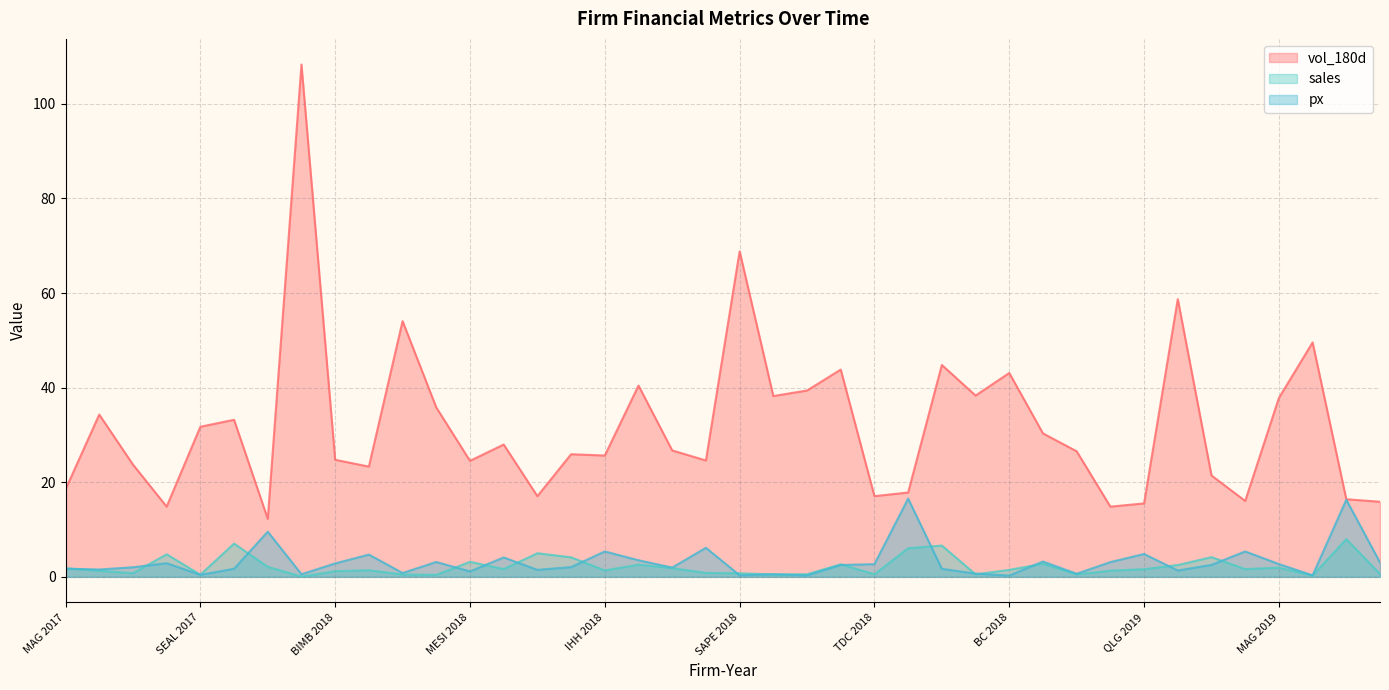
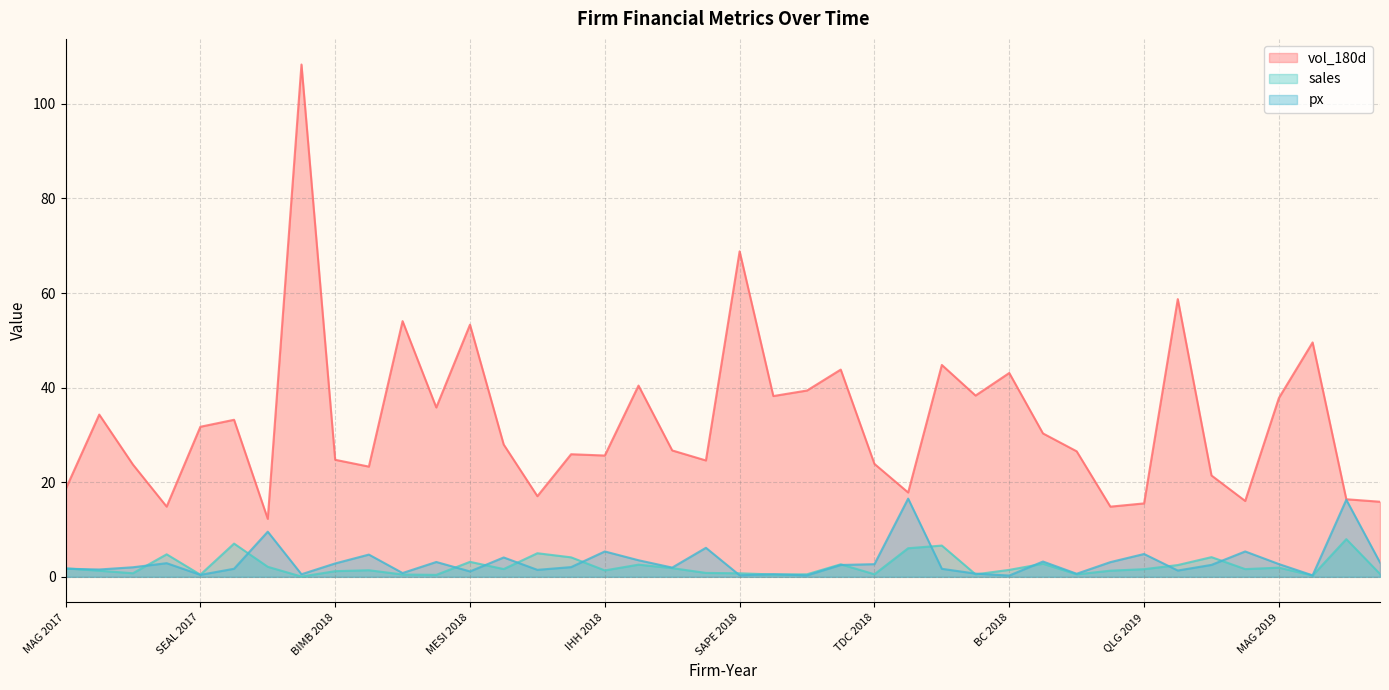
vol_180d, MESI 2018: 25 -> 53
vol_180d, TDC 2018: 17 -> 24
